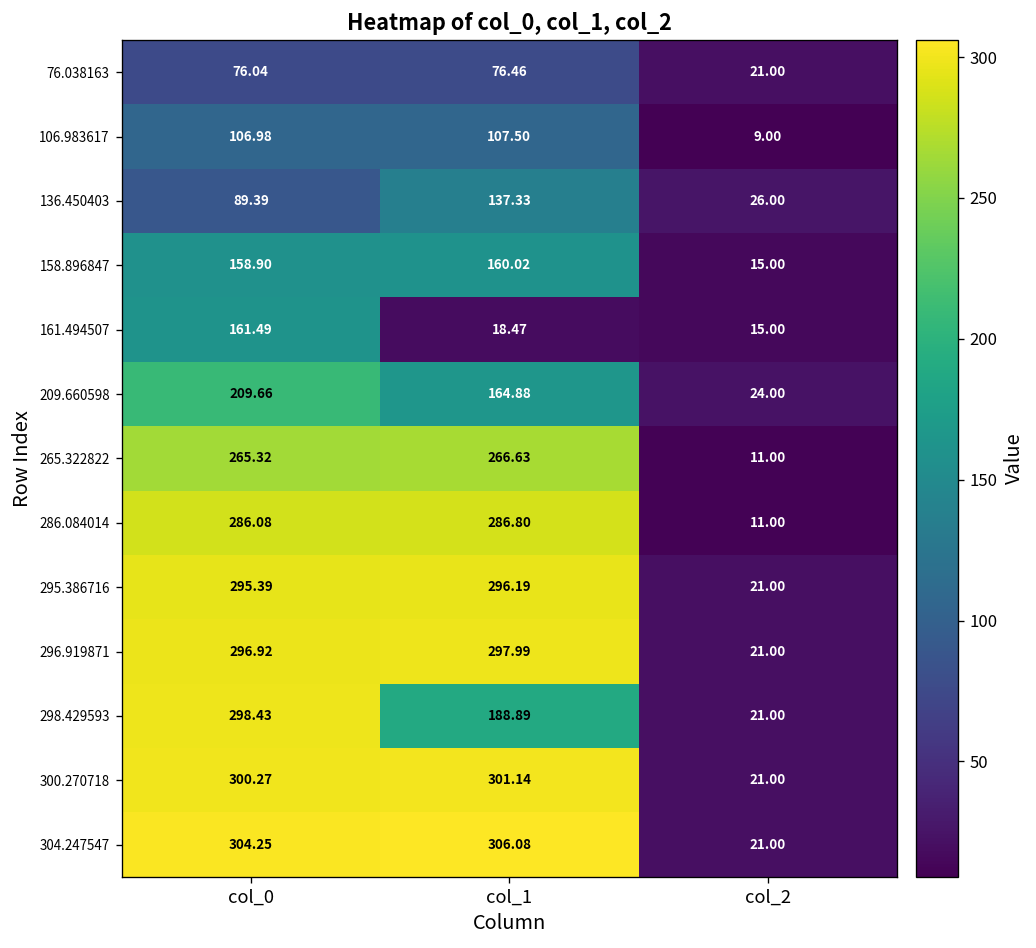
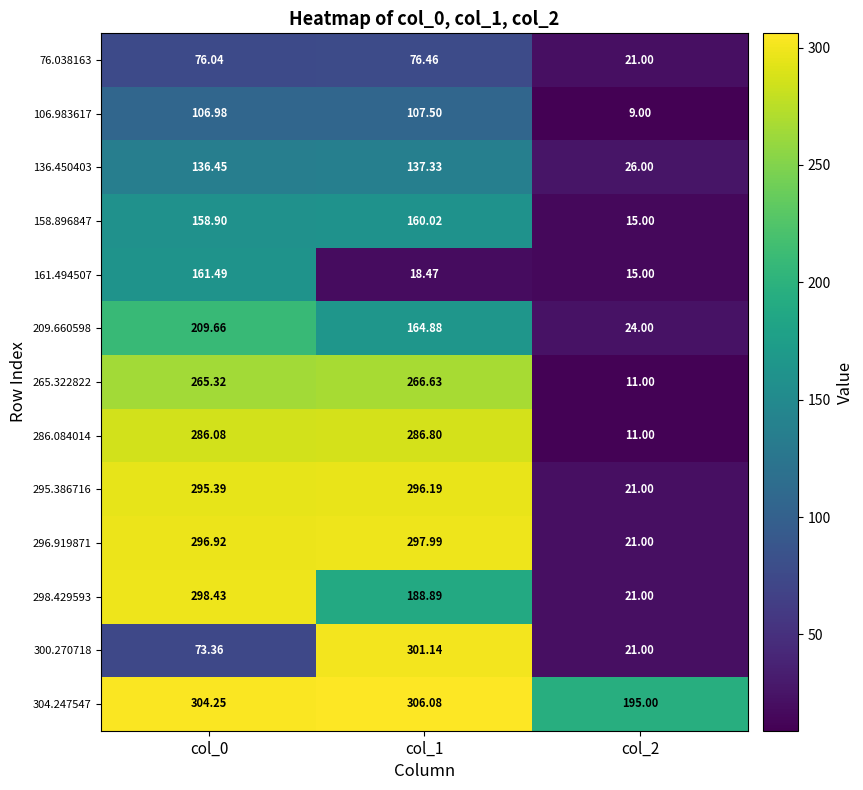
136.450403, col_0: 89.39 -> 136.45
300.270718, col_0: 300.27 -> 73.36
304.247547, col_2: 21.00 -> 195.00
